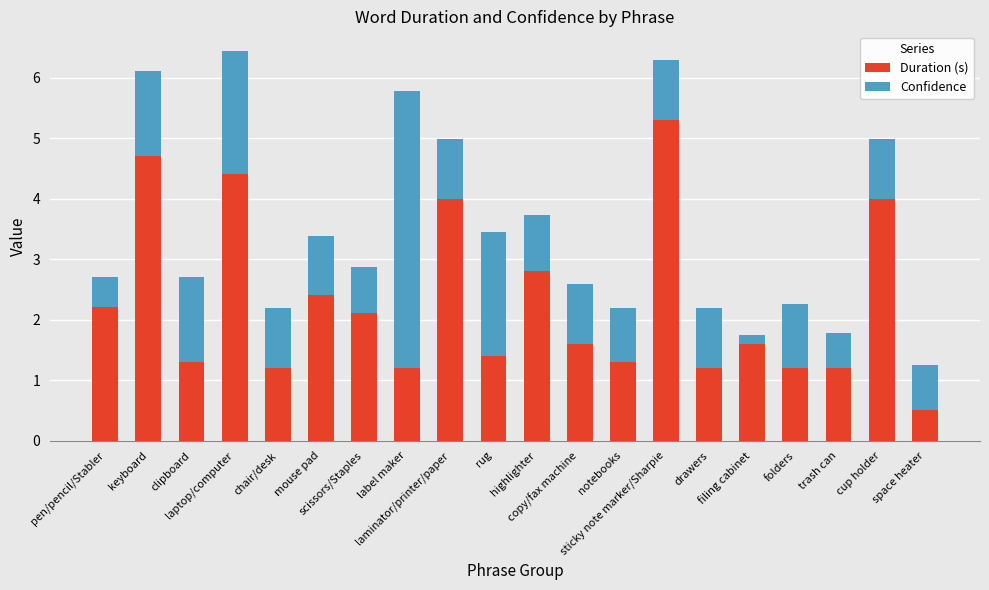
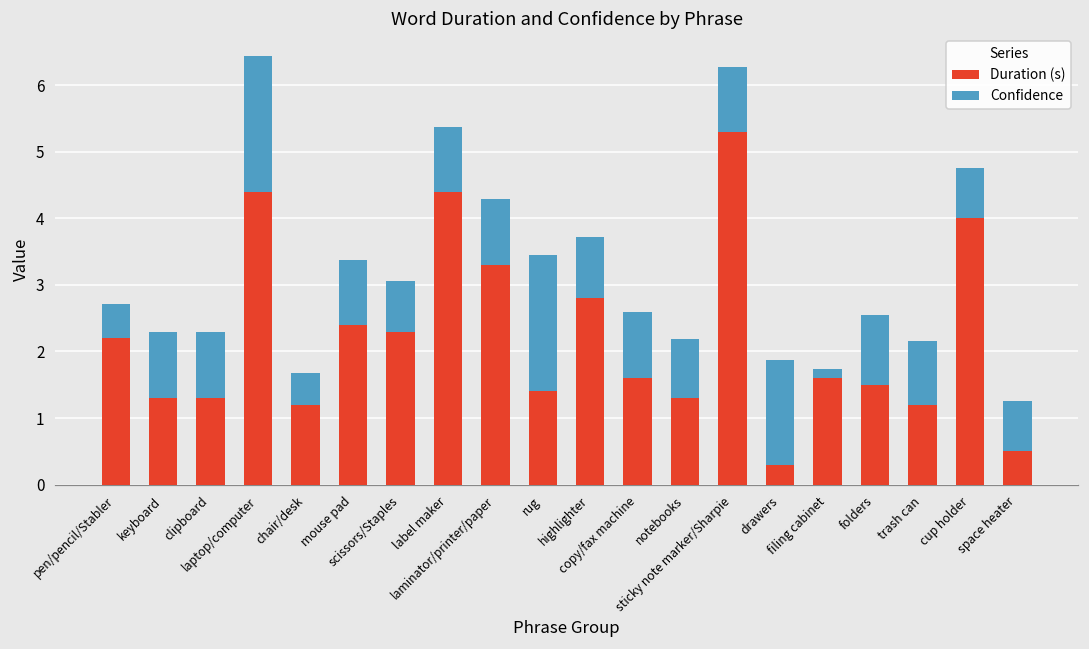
Duration (s), keyboard: 4.7 -> 1.3
Confidence, keyboard: 1.4 -> 1.0
Confidence, clipboard: 1.4 -> 1.0
Confidence, chair/desk: 1.0 -> 0.5
Duration (s), scissors/Staples: 2.1 -> 2.3
Duration (s), label maker: 1.2 -> 4.4
Confidence, label maker: 4.6 -> 1.0
Duration (s), laminator/printer/paper: 4.0 -> 3.3
Duration (s), drawers: 1.2 -> 0.3
Confidence, drawers: 1.0 -> 1.6
Duration (s), folders: 1.2 -> 1.5
Confidence, trash can: 0.6 -> 1.0
Confidence, cup holder: 1.0 -> 0.8
